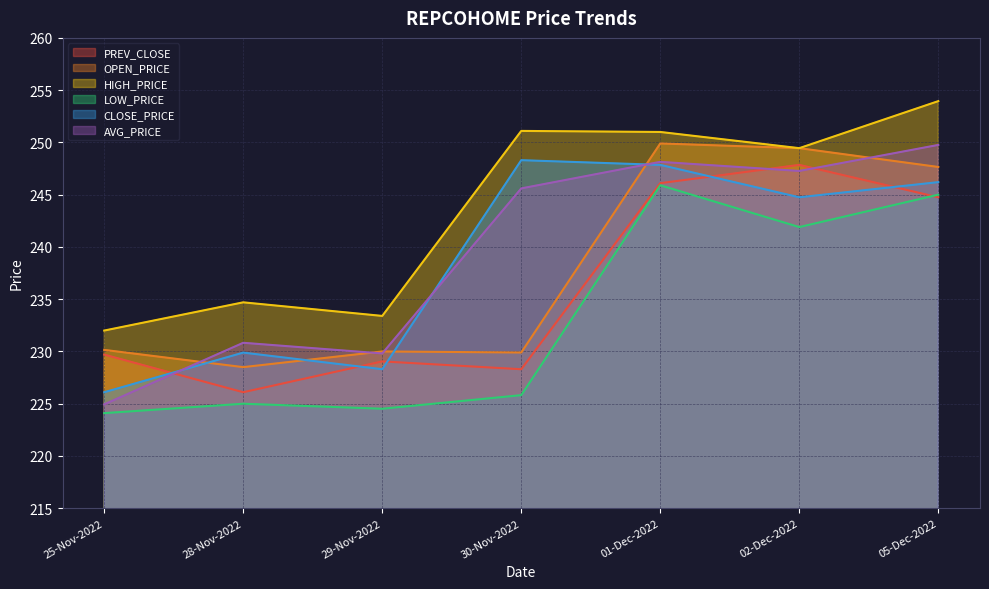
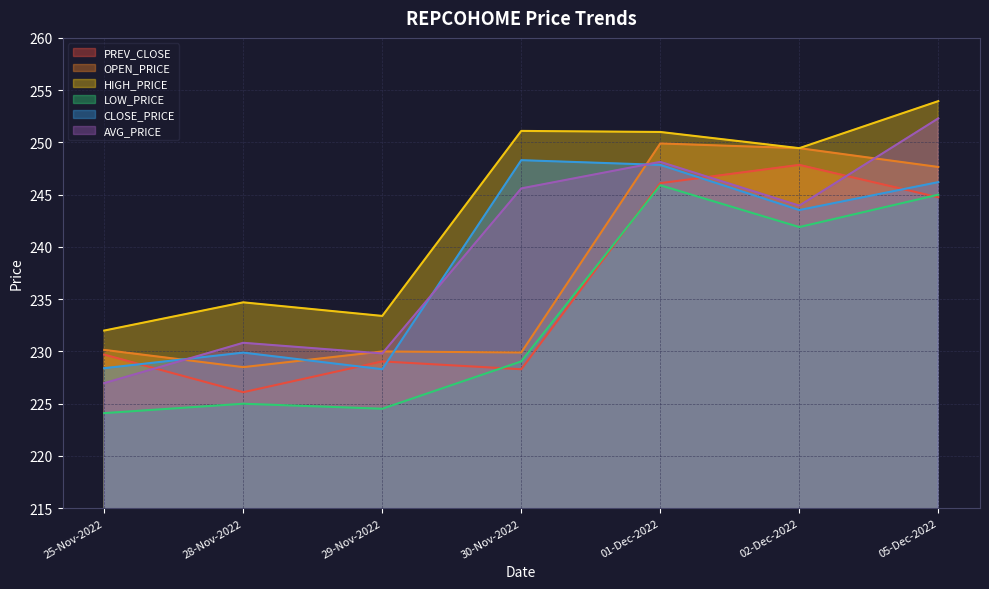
CLOSE_PRICE, 25-Nov-2022: 226.1 -> 228.4
AVG_PRICE, 25-Nov-2022: 224.9 -> 227.0
LOW_PRICE, 30-Nov-2022: 225.8 -> 229.1
CLOSE_PRICE, 02-Dec-2022: 244.8 -> 243.5
AVG_PRICE, 02-Dec-2022: 247.3 -> 244.0
AVG_PRICE, 05-Dec-2022: 249.8 -> 252.3
